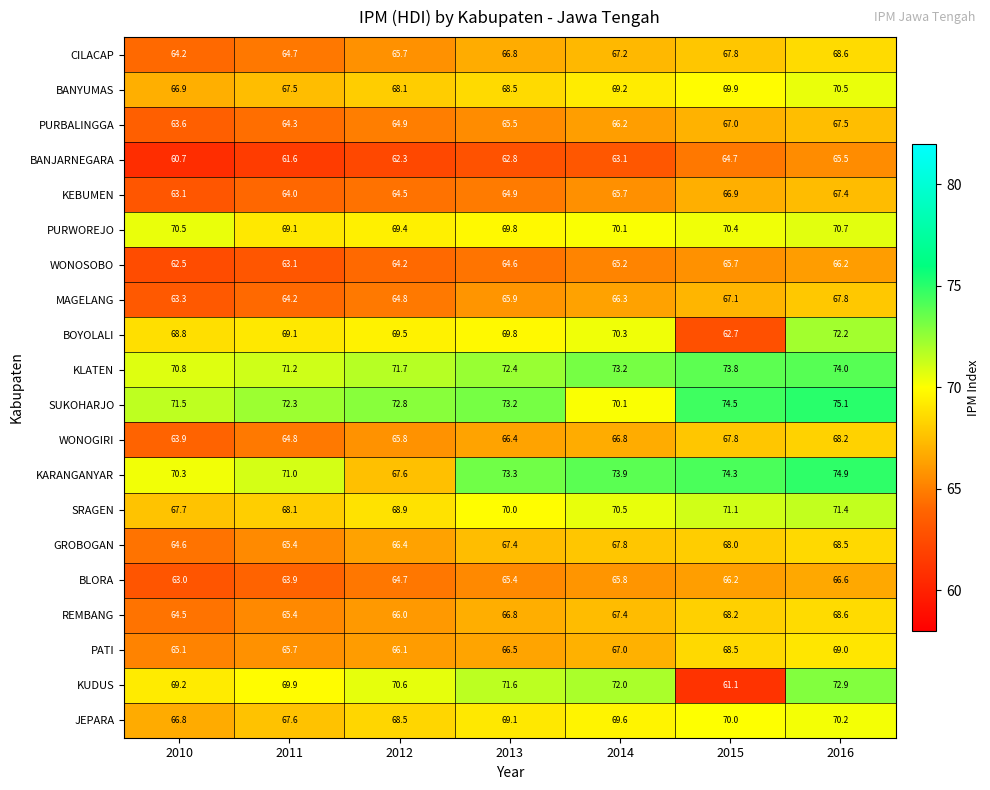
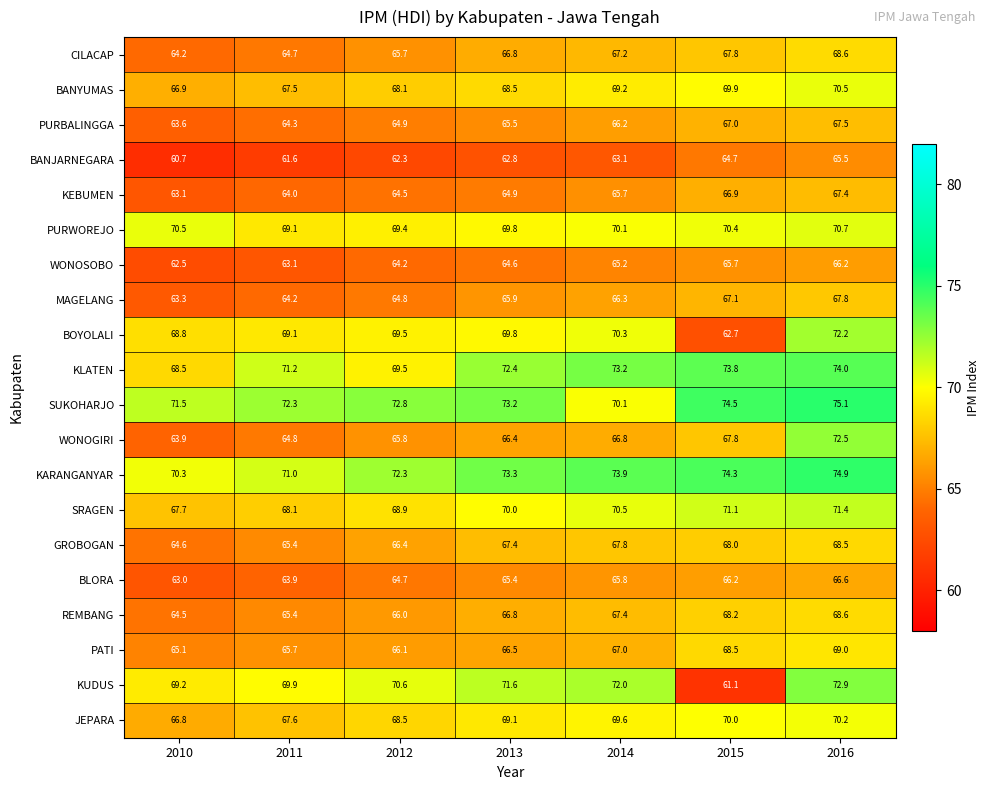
KLATEN, 2010: 70.8 -> 68.5
KLATEN, 2012: 71.7 -> 69.5
WONOGIRI, 2016: 68.2 -> 72.5
KARANGANYAR, 2012: 67.6 -> 72.3
